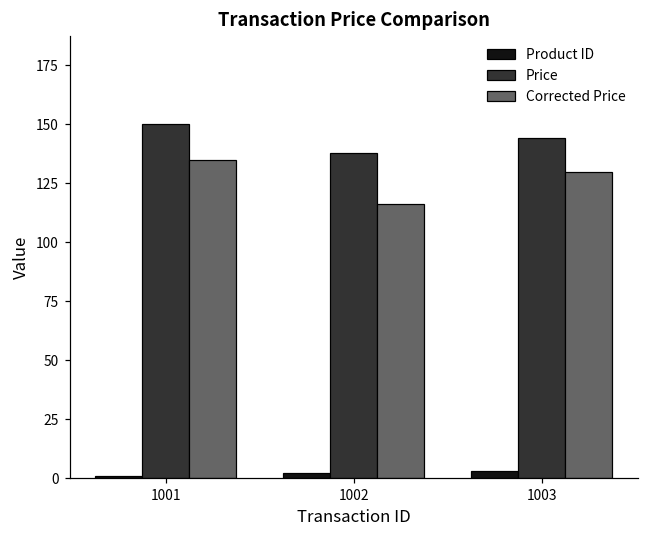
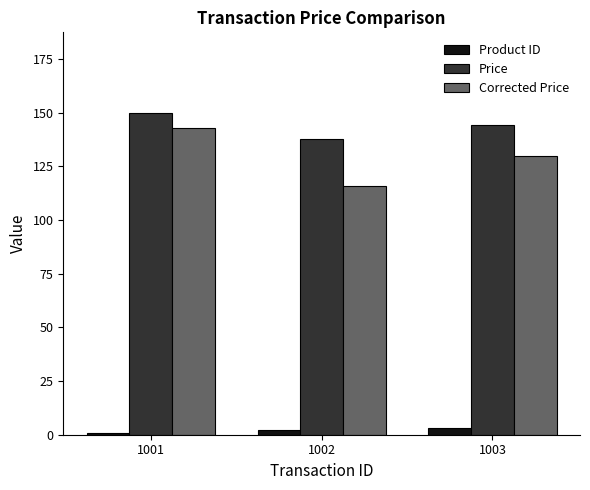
Corrected Price, 1001: 135 -> 143
